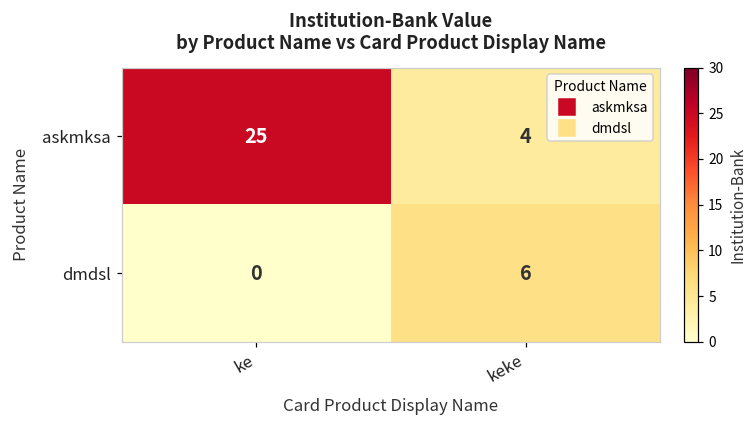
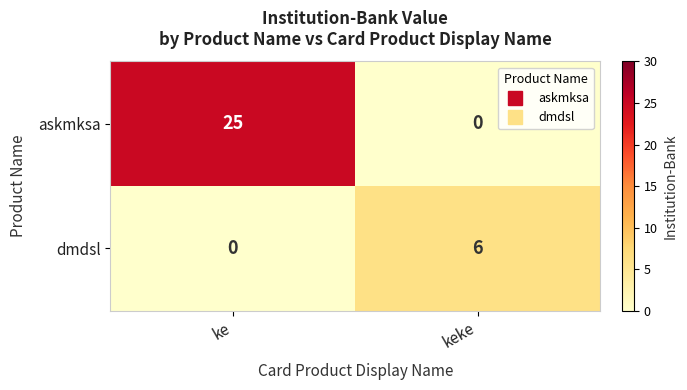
askmksa, keke: 4 -> 0
